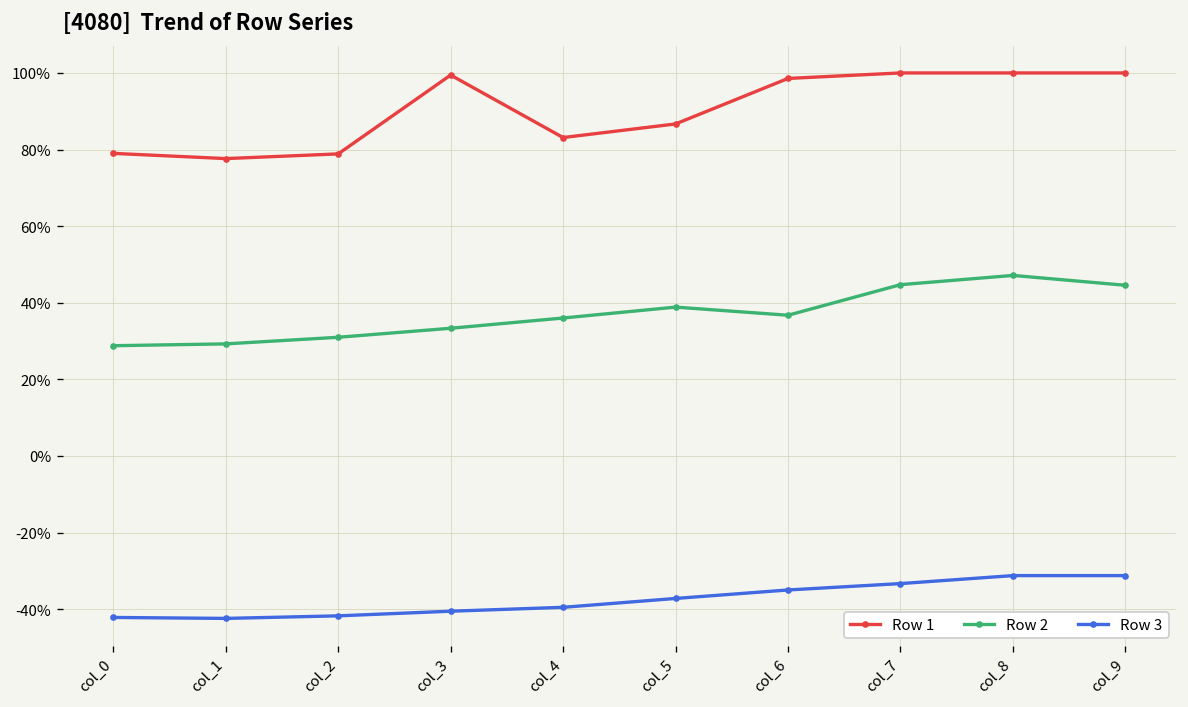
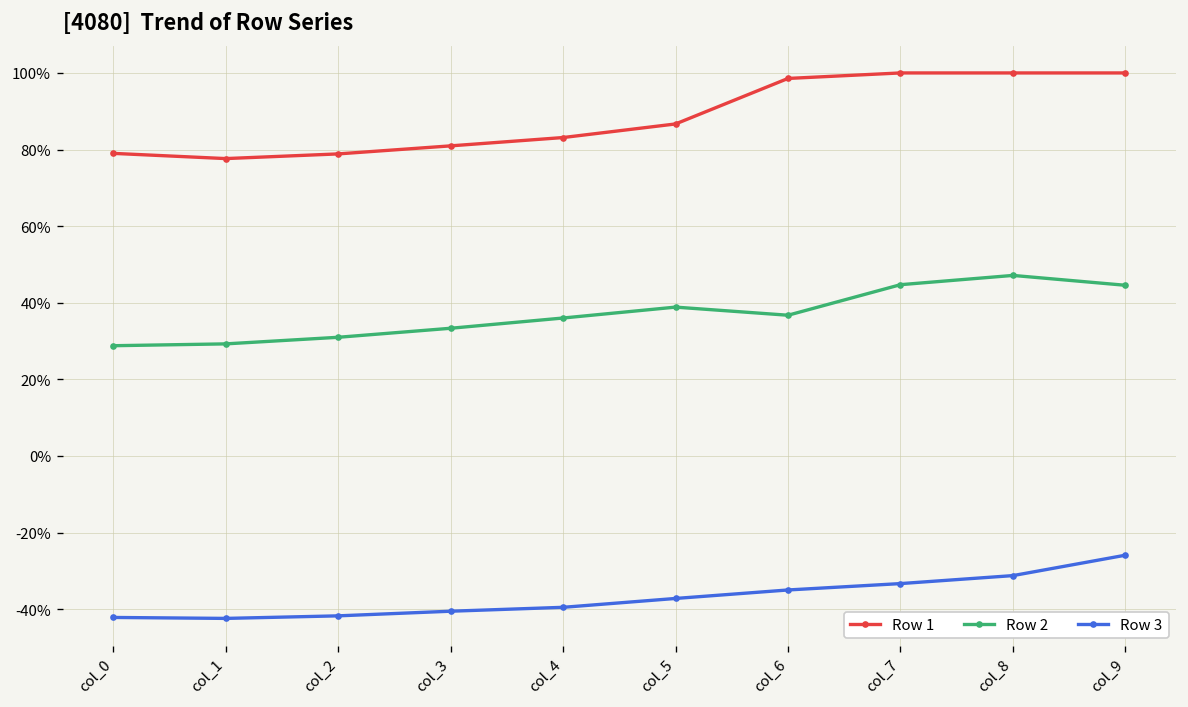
Row 1, col_3: 99% -> 81%
Row 3, col_9: -31% -> -26%
